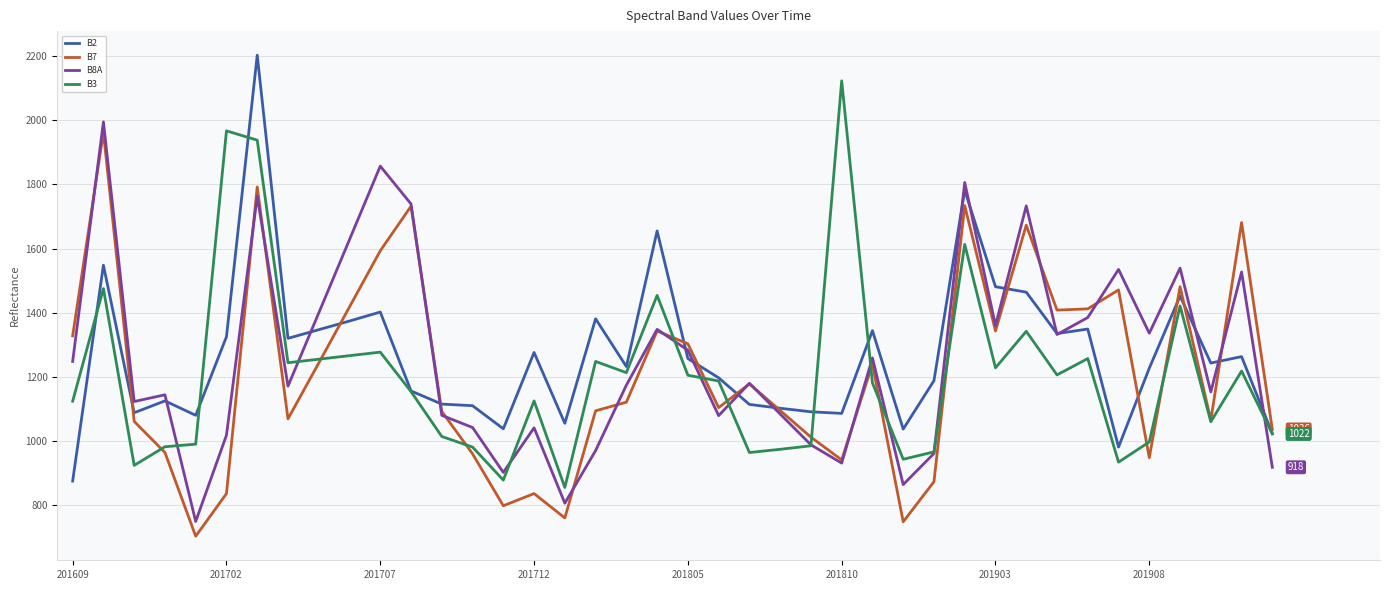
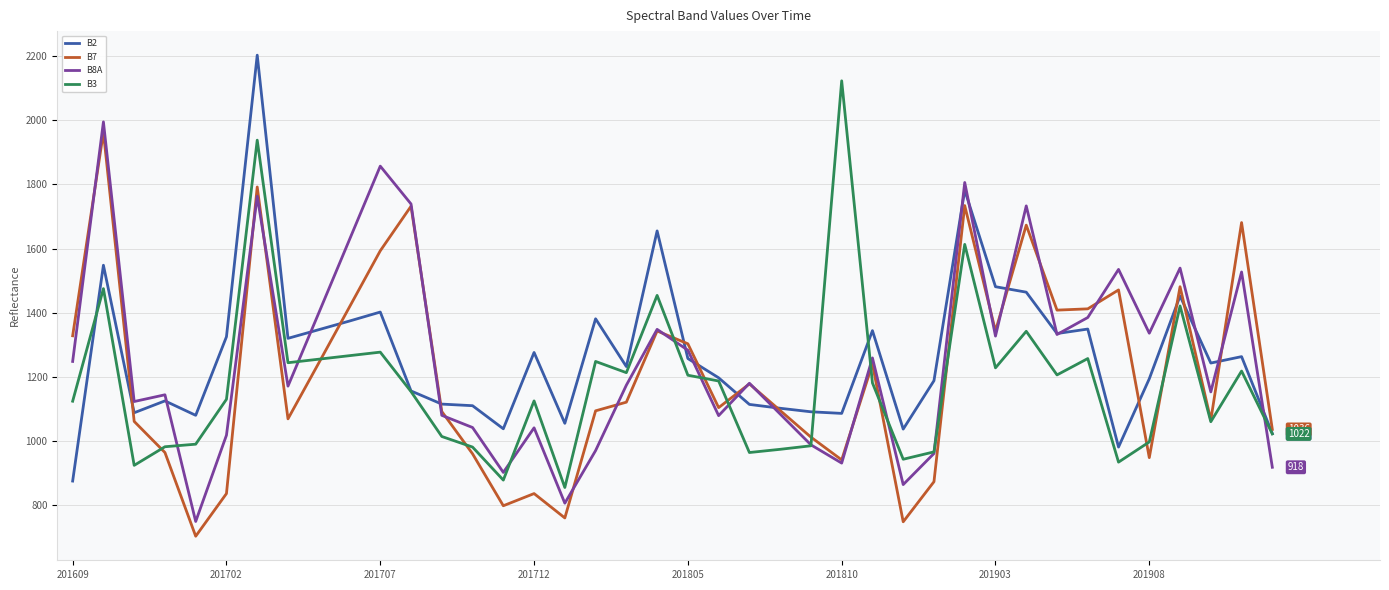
B3, 201702: 1970 -> 1130
B8A, 201903: 1360 -> 1330
B2, 201908: 1230 -> 1190
